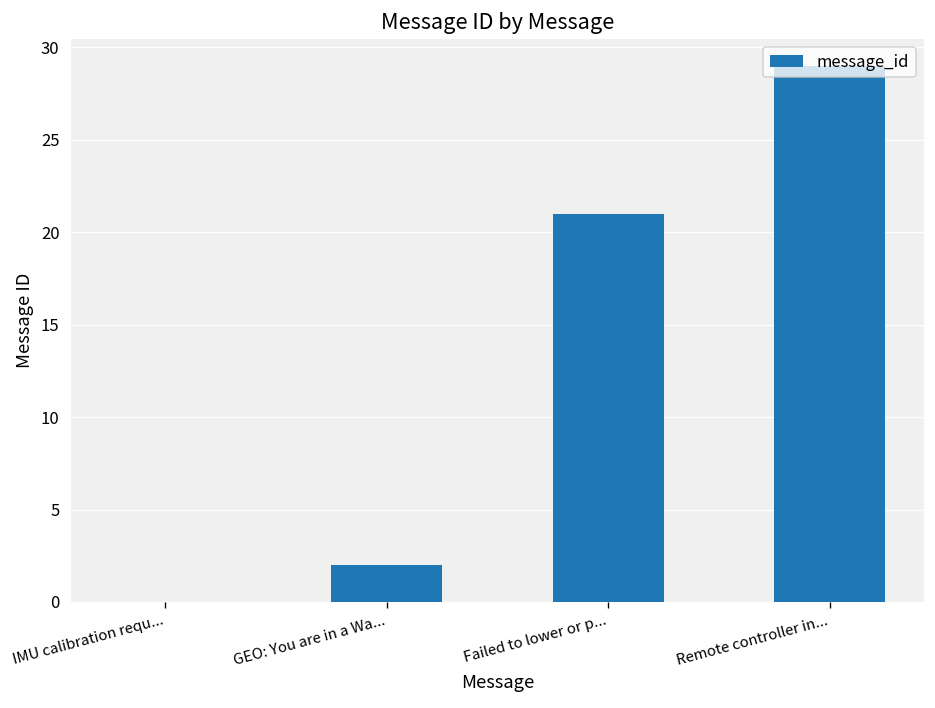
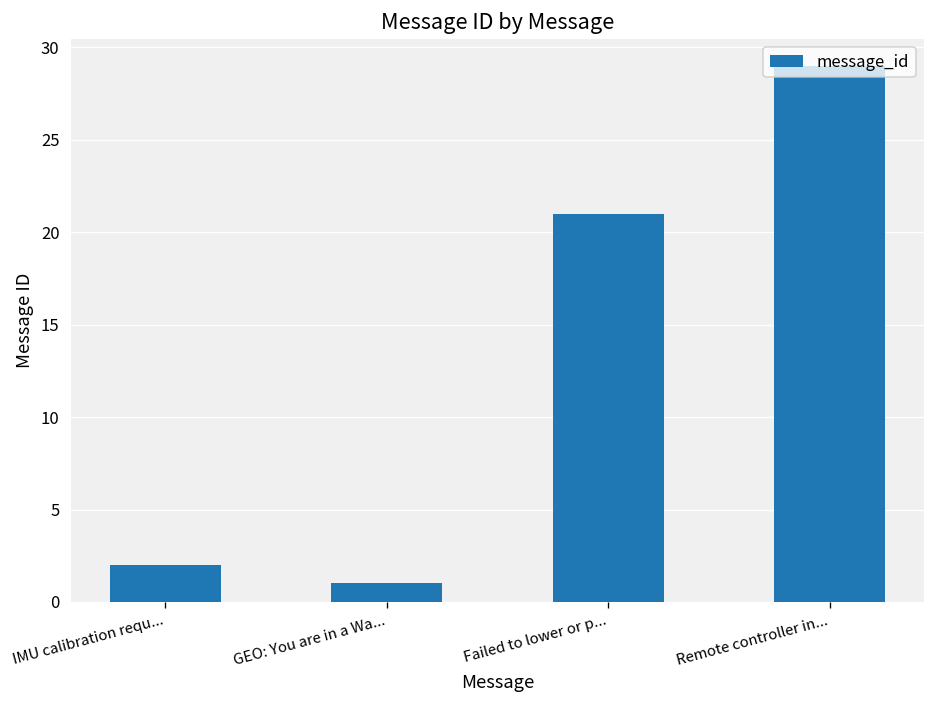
IMU calibration requ...: 0 -> 2
GEO: You are in a Wa...: 2 -> 1
